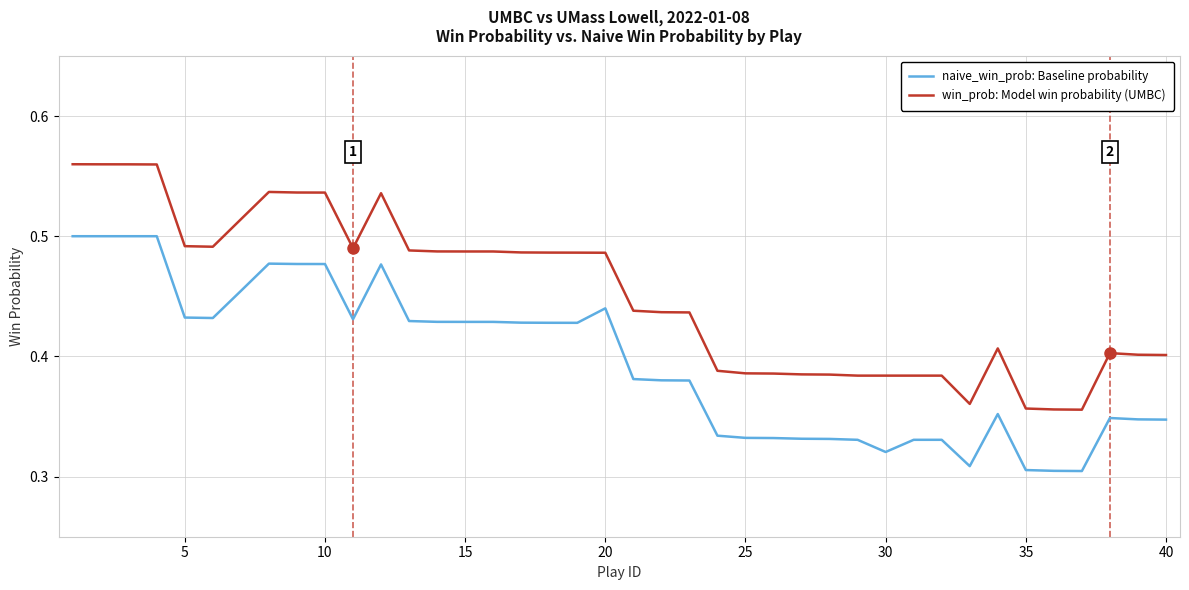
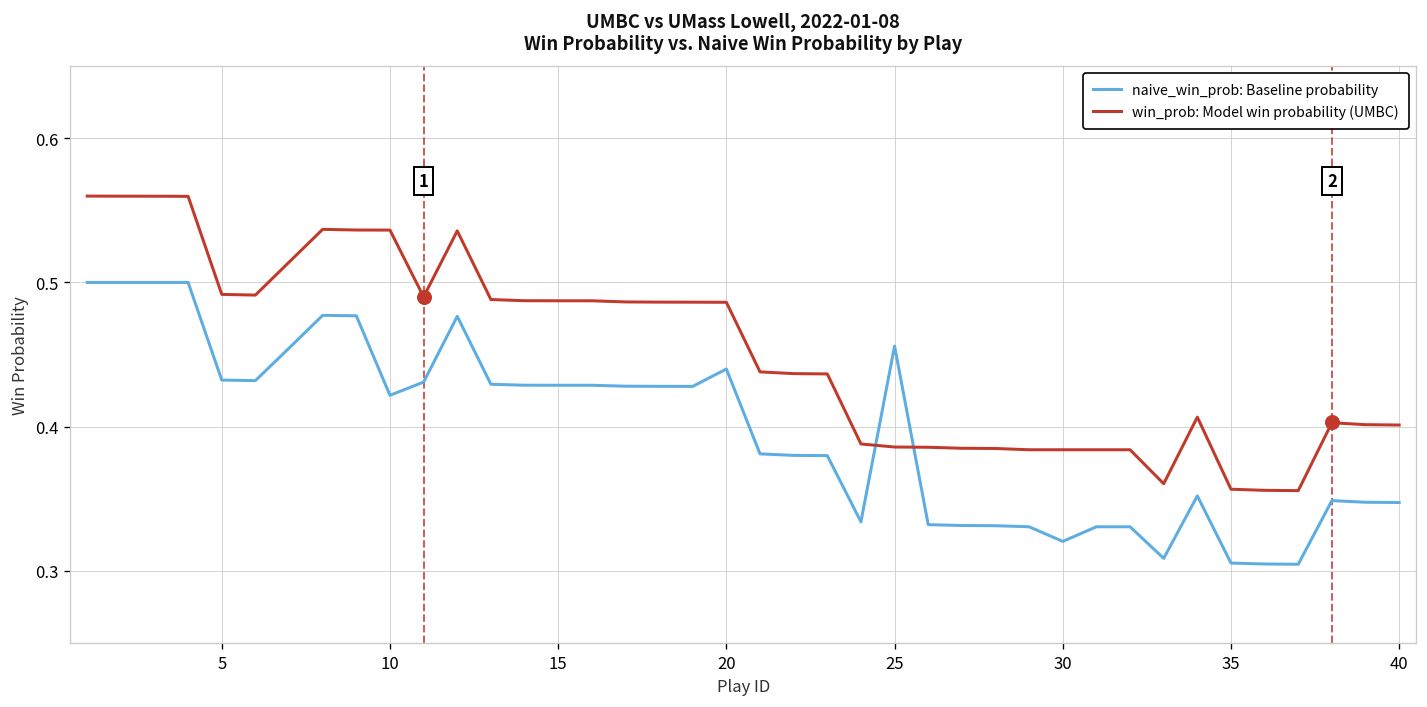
naive_win_prob: Baseline probability, 10: 0.477 -> 0.422
naive_win_prob: Baseline probability, 25: 0.332 -> 0.456
